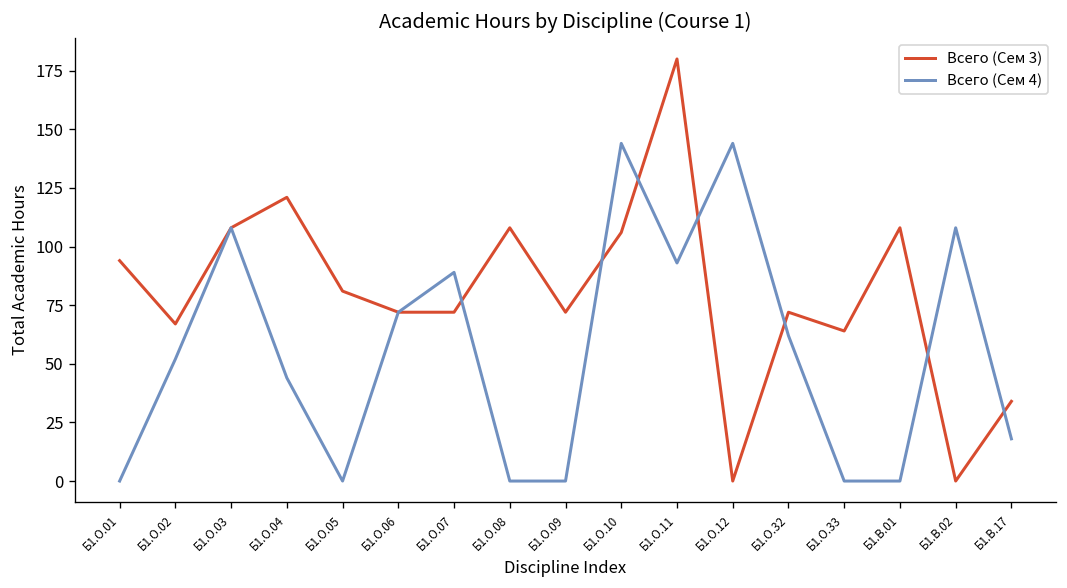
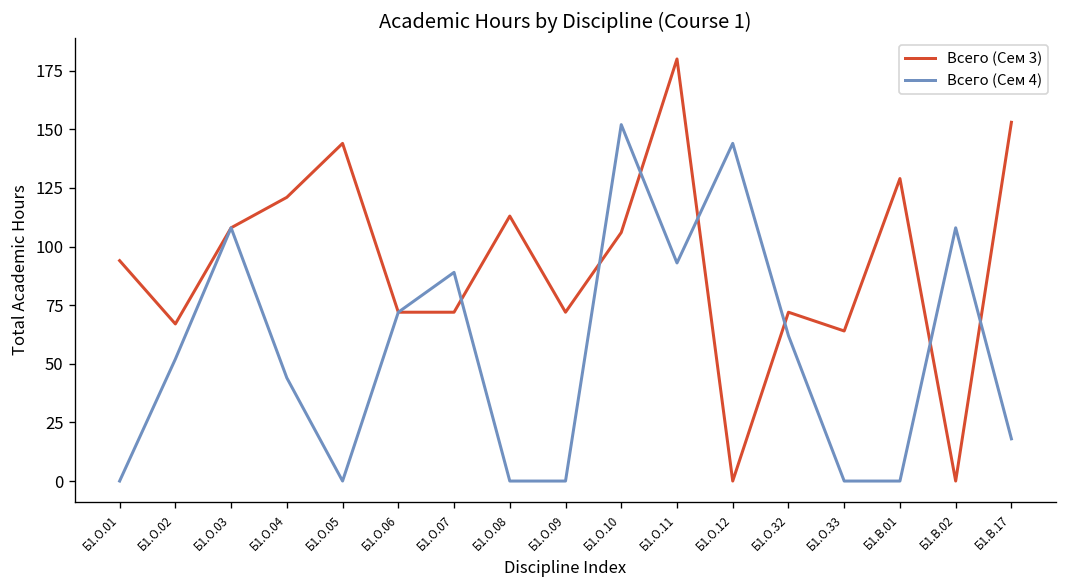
Всего (Сем 3), Б1.О.05: 81 -> 144
Всего (Сем 3), Б1.О.08: 108 -> 113
Всего (Сем 4), Б1.О.10: 144 -> 152
Всего (Сем 3), Б1.В.01: 108 -> 129
Всего (Сем 3), Б1.В.17: 34 -> 153
